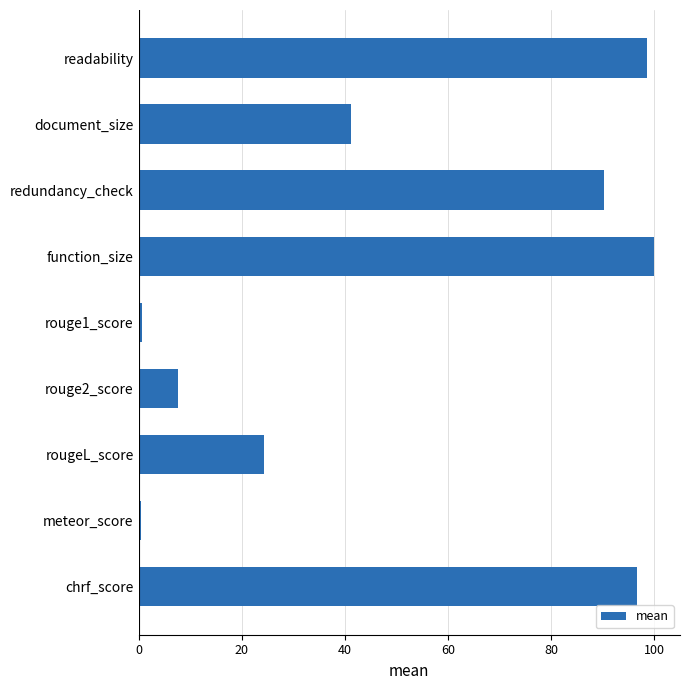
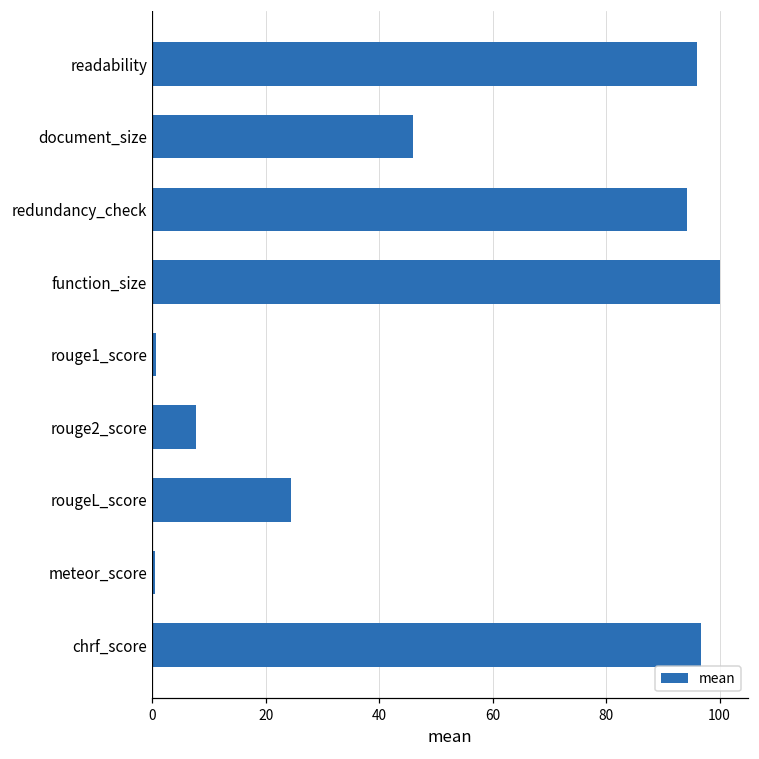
readability: 99 -> 96
document_size: 41 -> 46
redundancy_check: 90 -> 94
